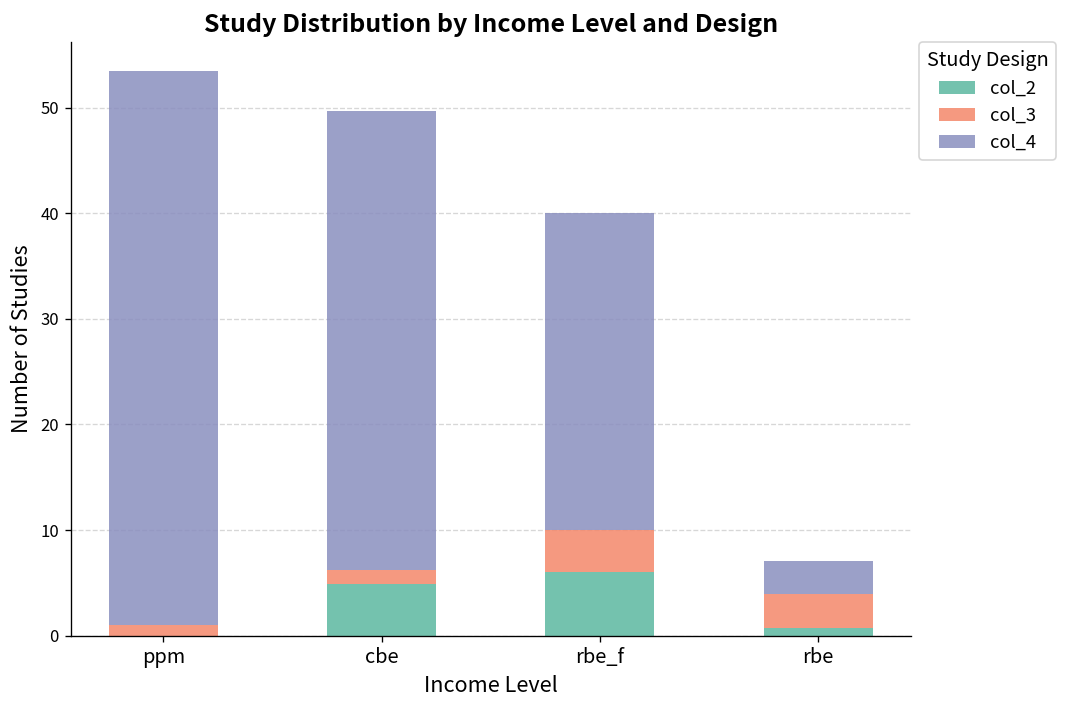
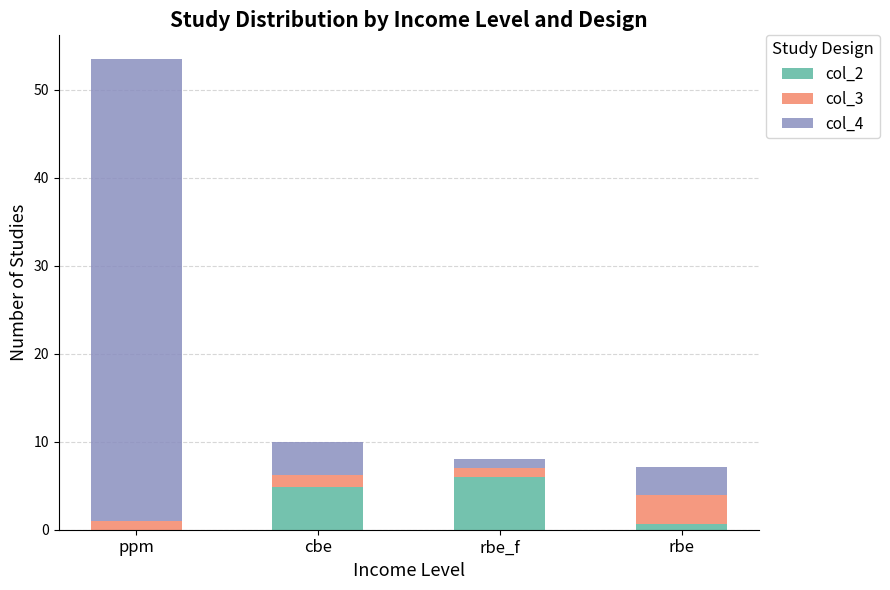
col_4, cbe: 44 -> 4
col_3, rbe_f: 4 -> 1
col_4, rbe_f: 30 -> 1
